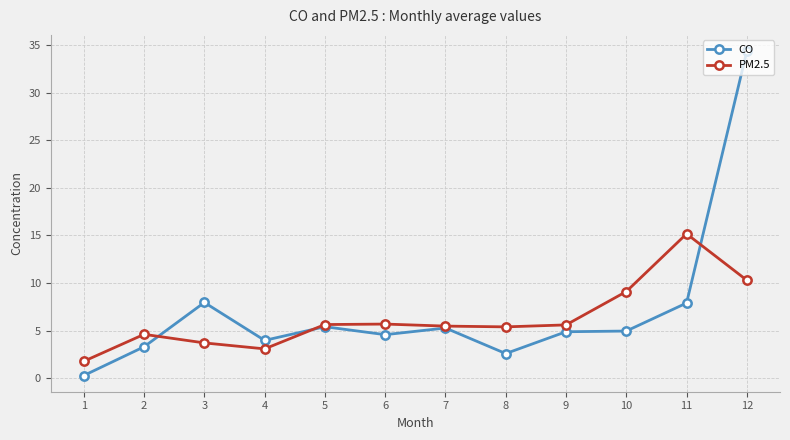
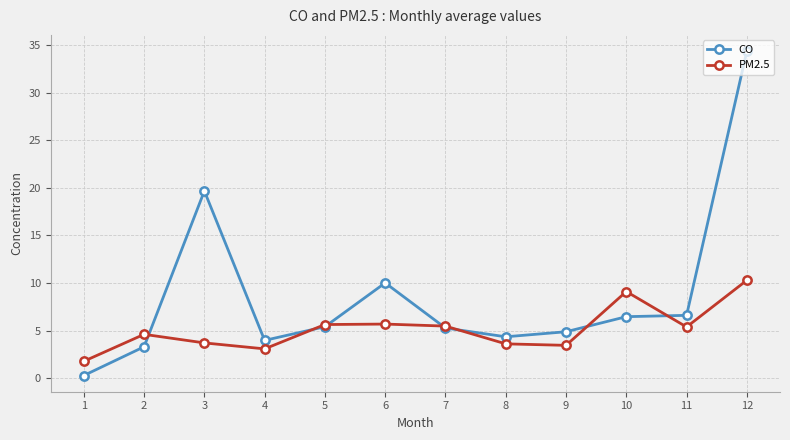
CO, 3: 8 -> 20
CO, 6: 5 -> 10
CO, 8: 3 -> 4
PM2.5, 8: 5 -> 4
PM2.5, 9: 6 -> 3
CO, 10: 5 -> 6
CO, 11: 8 -> 7
PM2.5, 11: 15 -> 5
